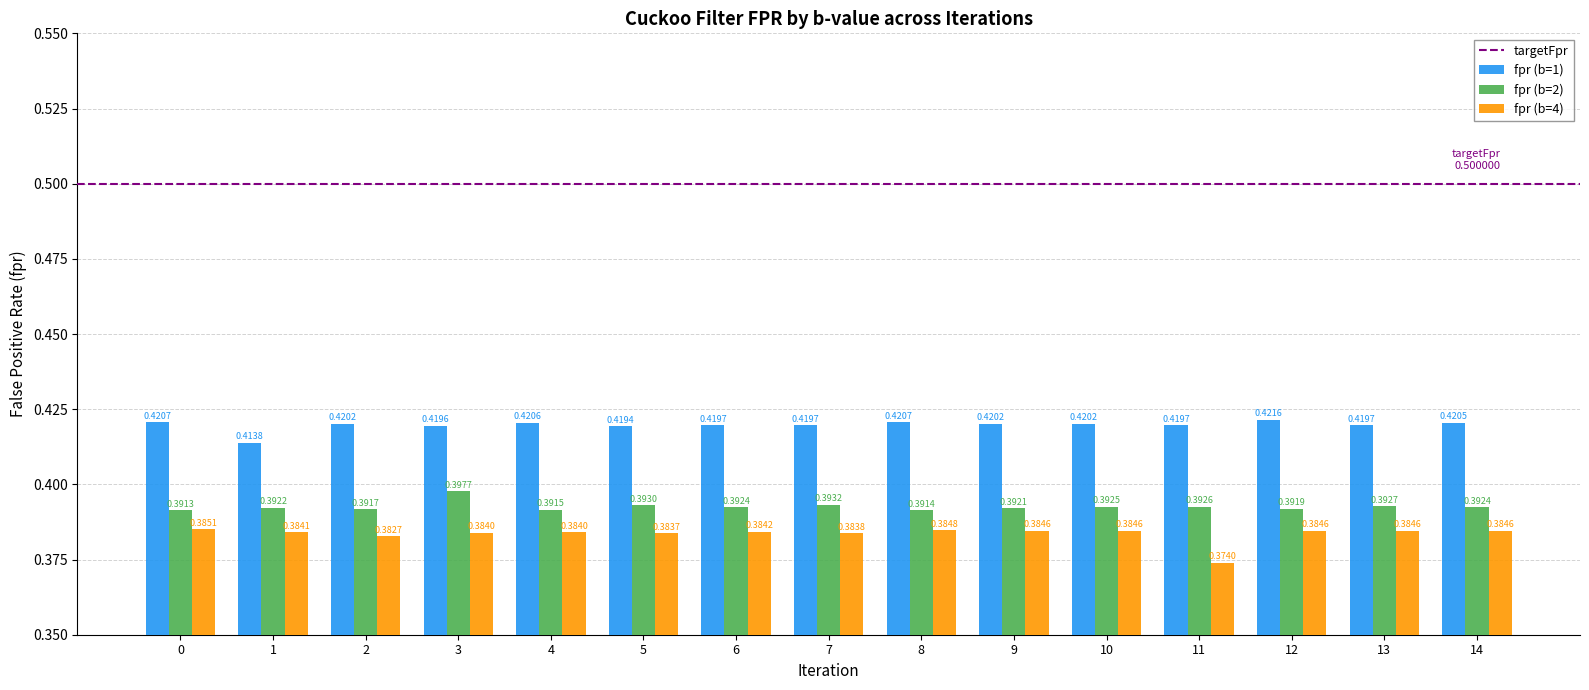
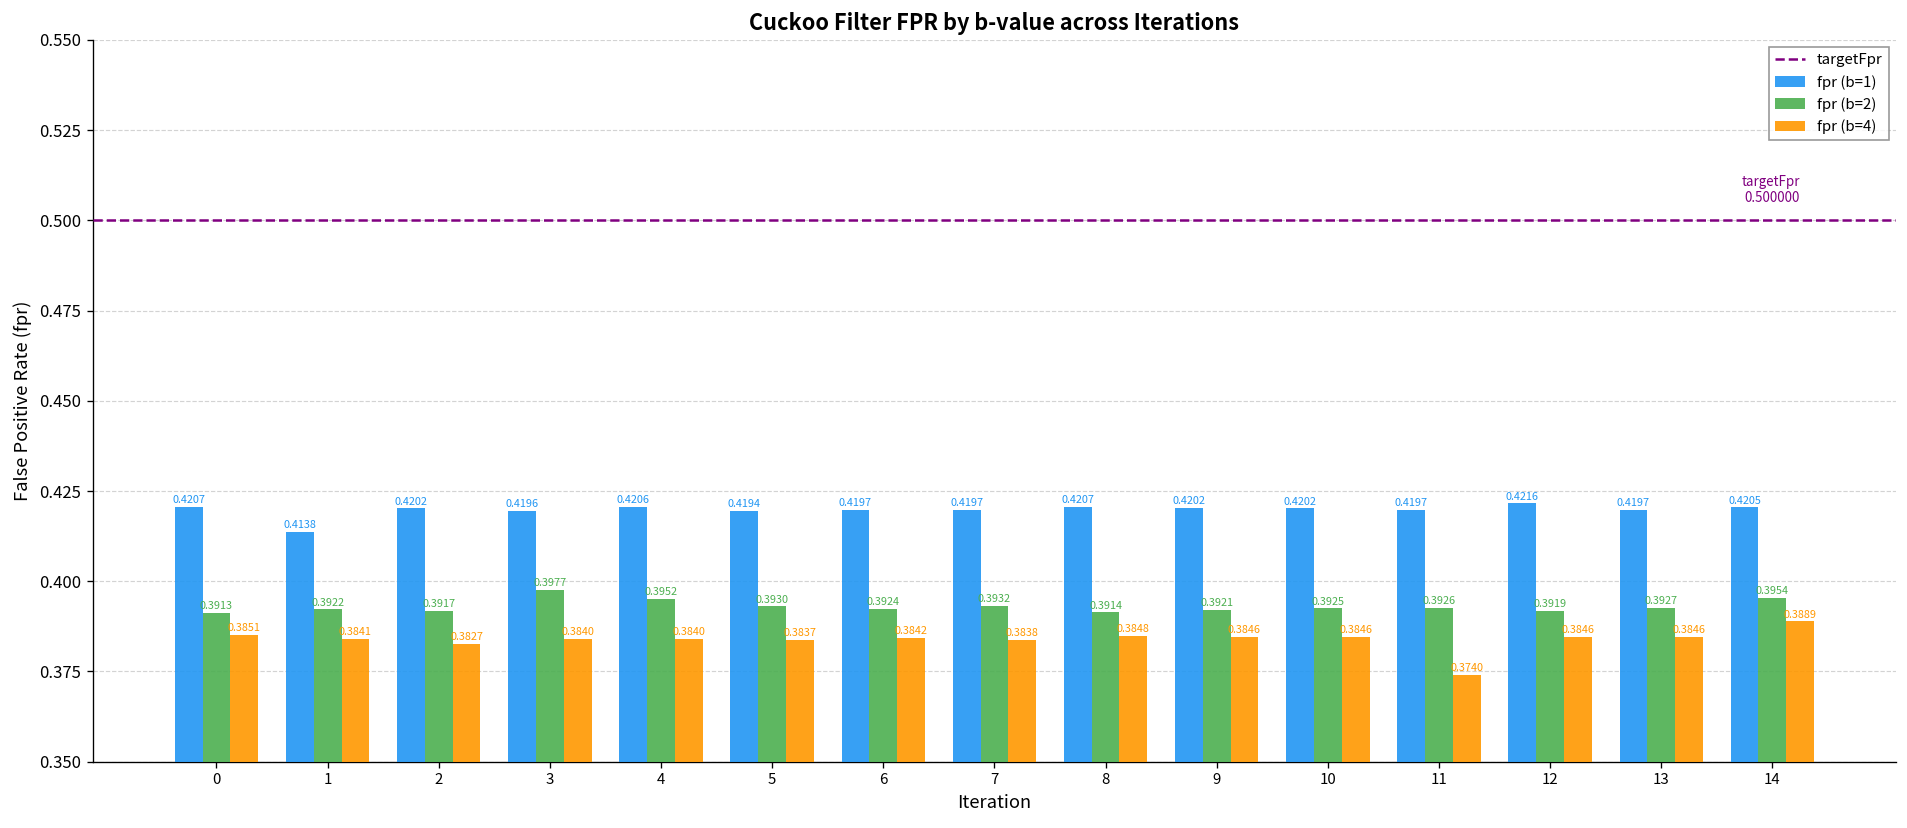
fpr (b=2), 4: 0.3915 -> 0.3952
fpr (b=2), 14: 0.3924 -> 0.3954
fpr (b=4), 14: 0.3846 -> 0.3889
